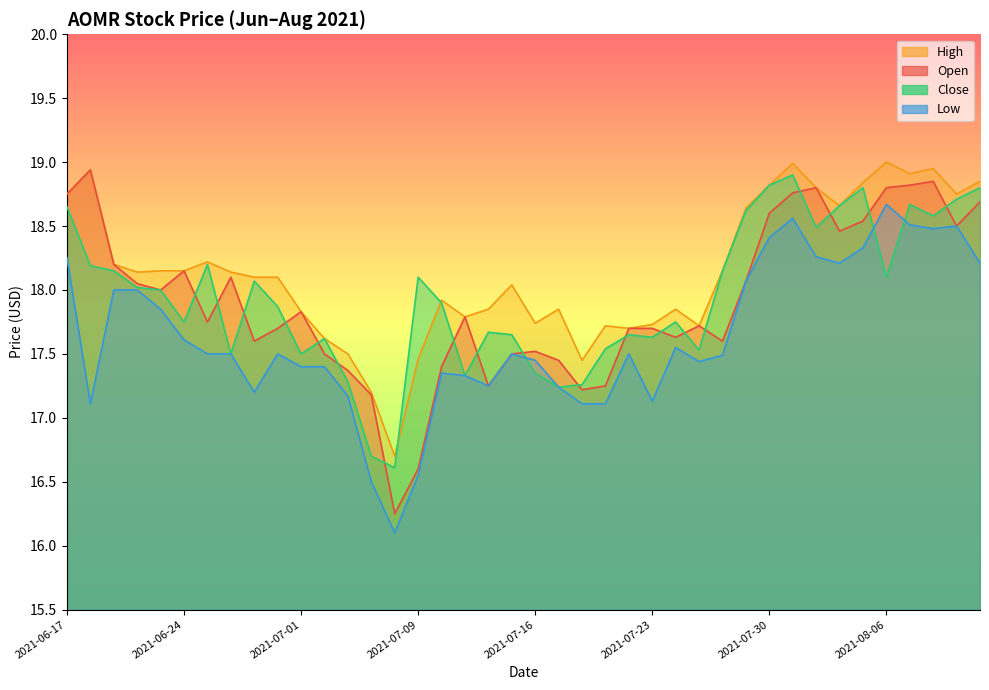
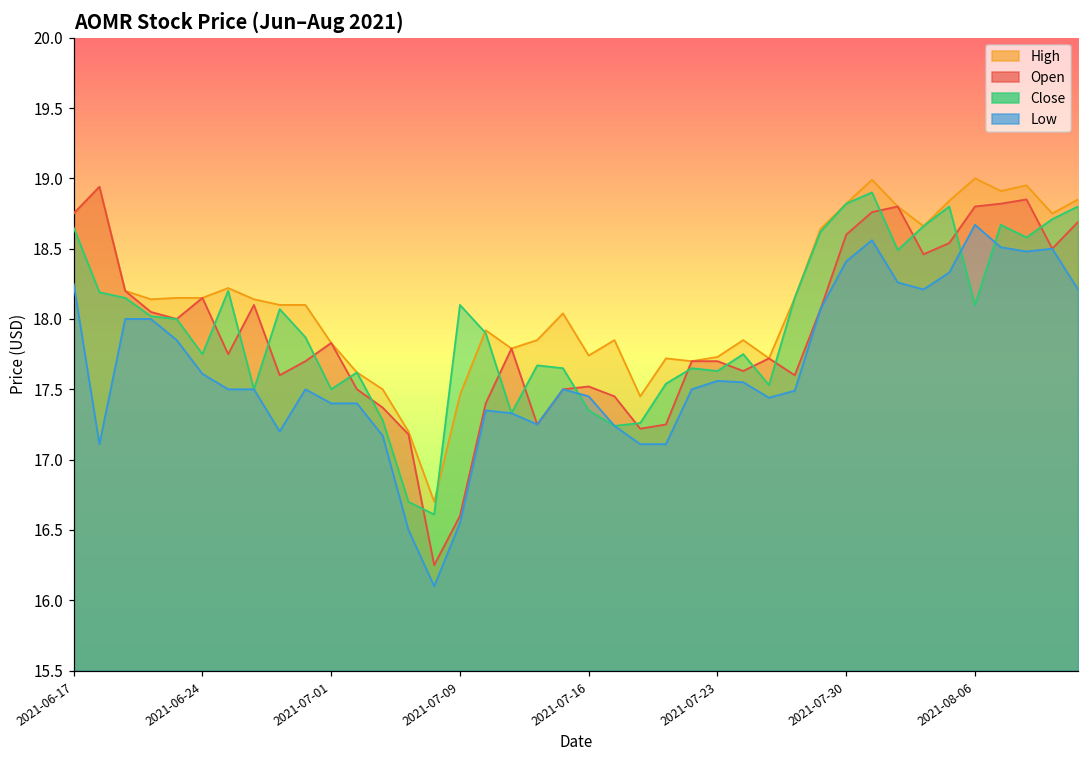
Low, 2021-07-23: 17.13 -> 17.56
